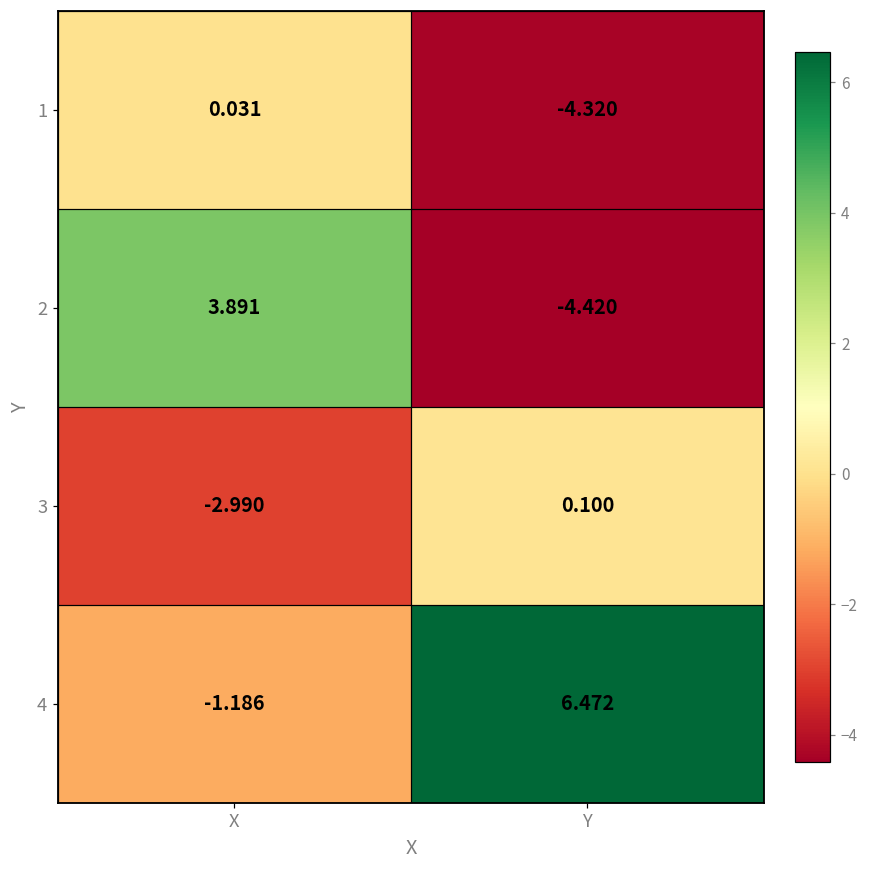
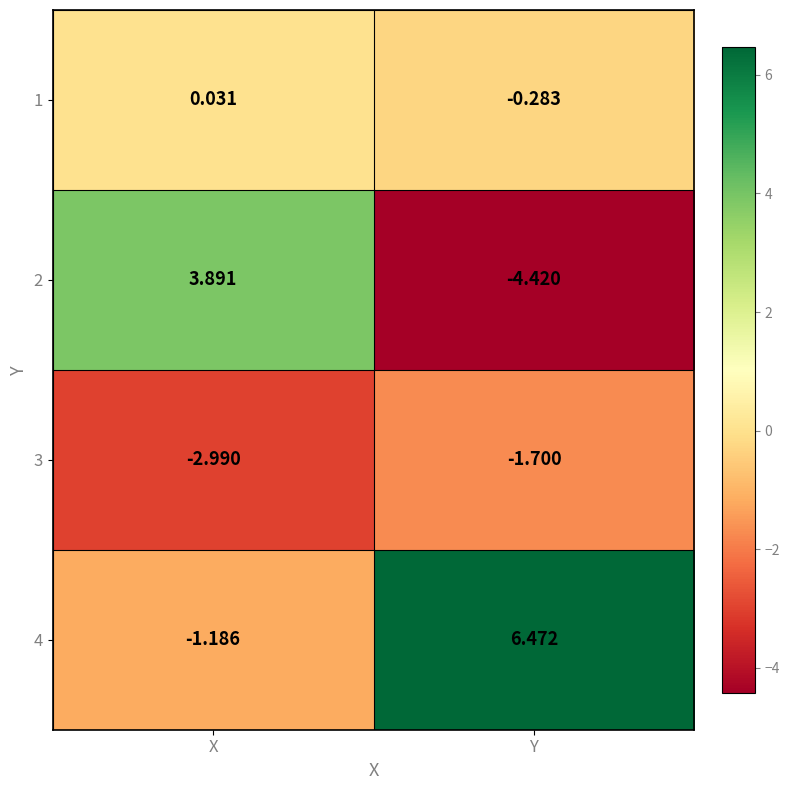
1, Y: -4.320 -> -0.283
3, Y: 0.100 -> -1.700
